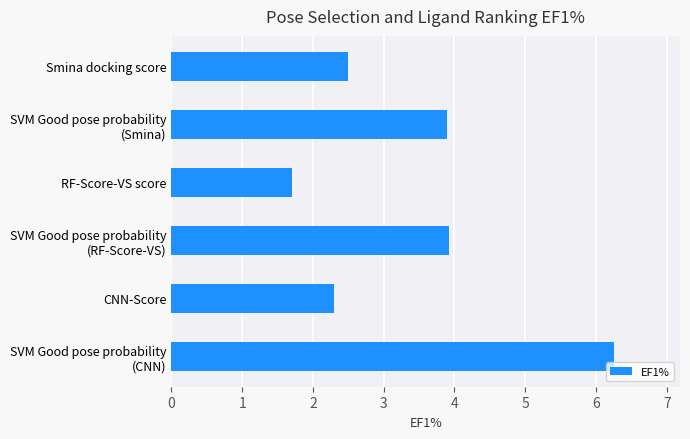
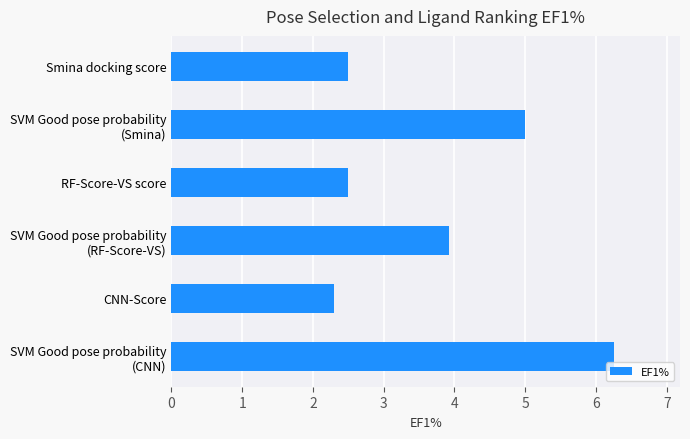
SVM Good pose probability (Smina): 3.9 -> 5.0
RF-Score-VS score: 1.7 -> 2.5
